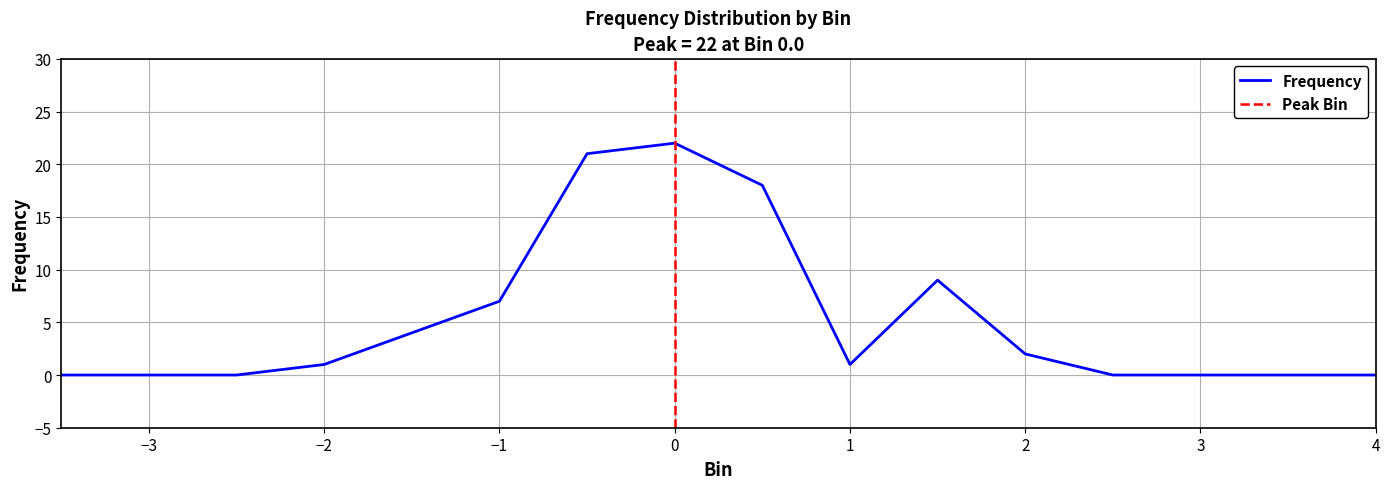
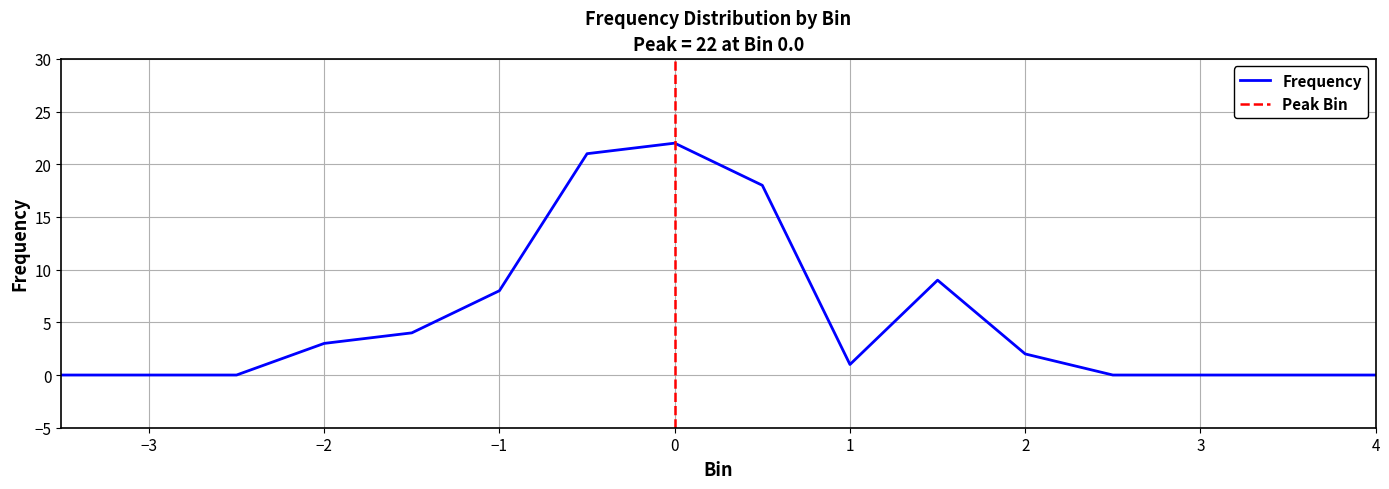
−2: 1 -> 3
−1: 7 -> 8
